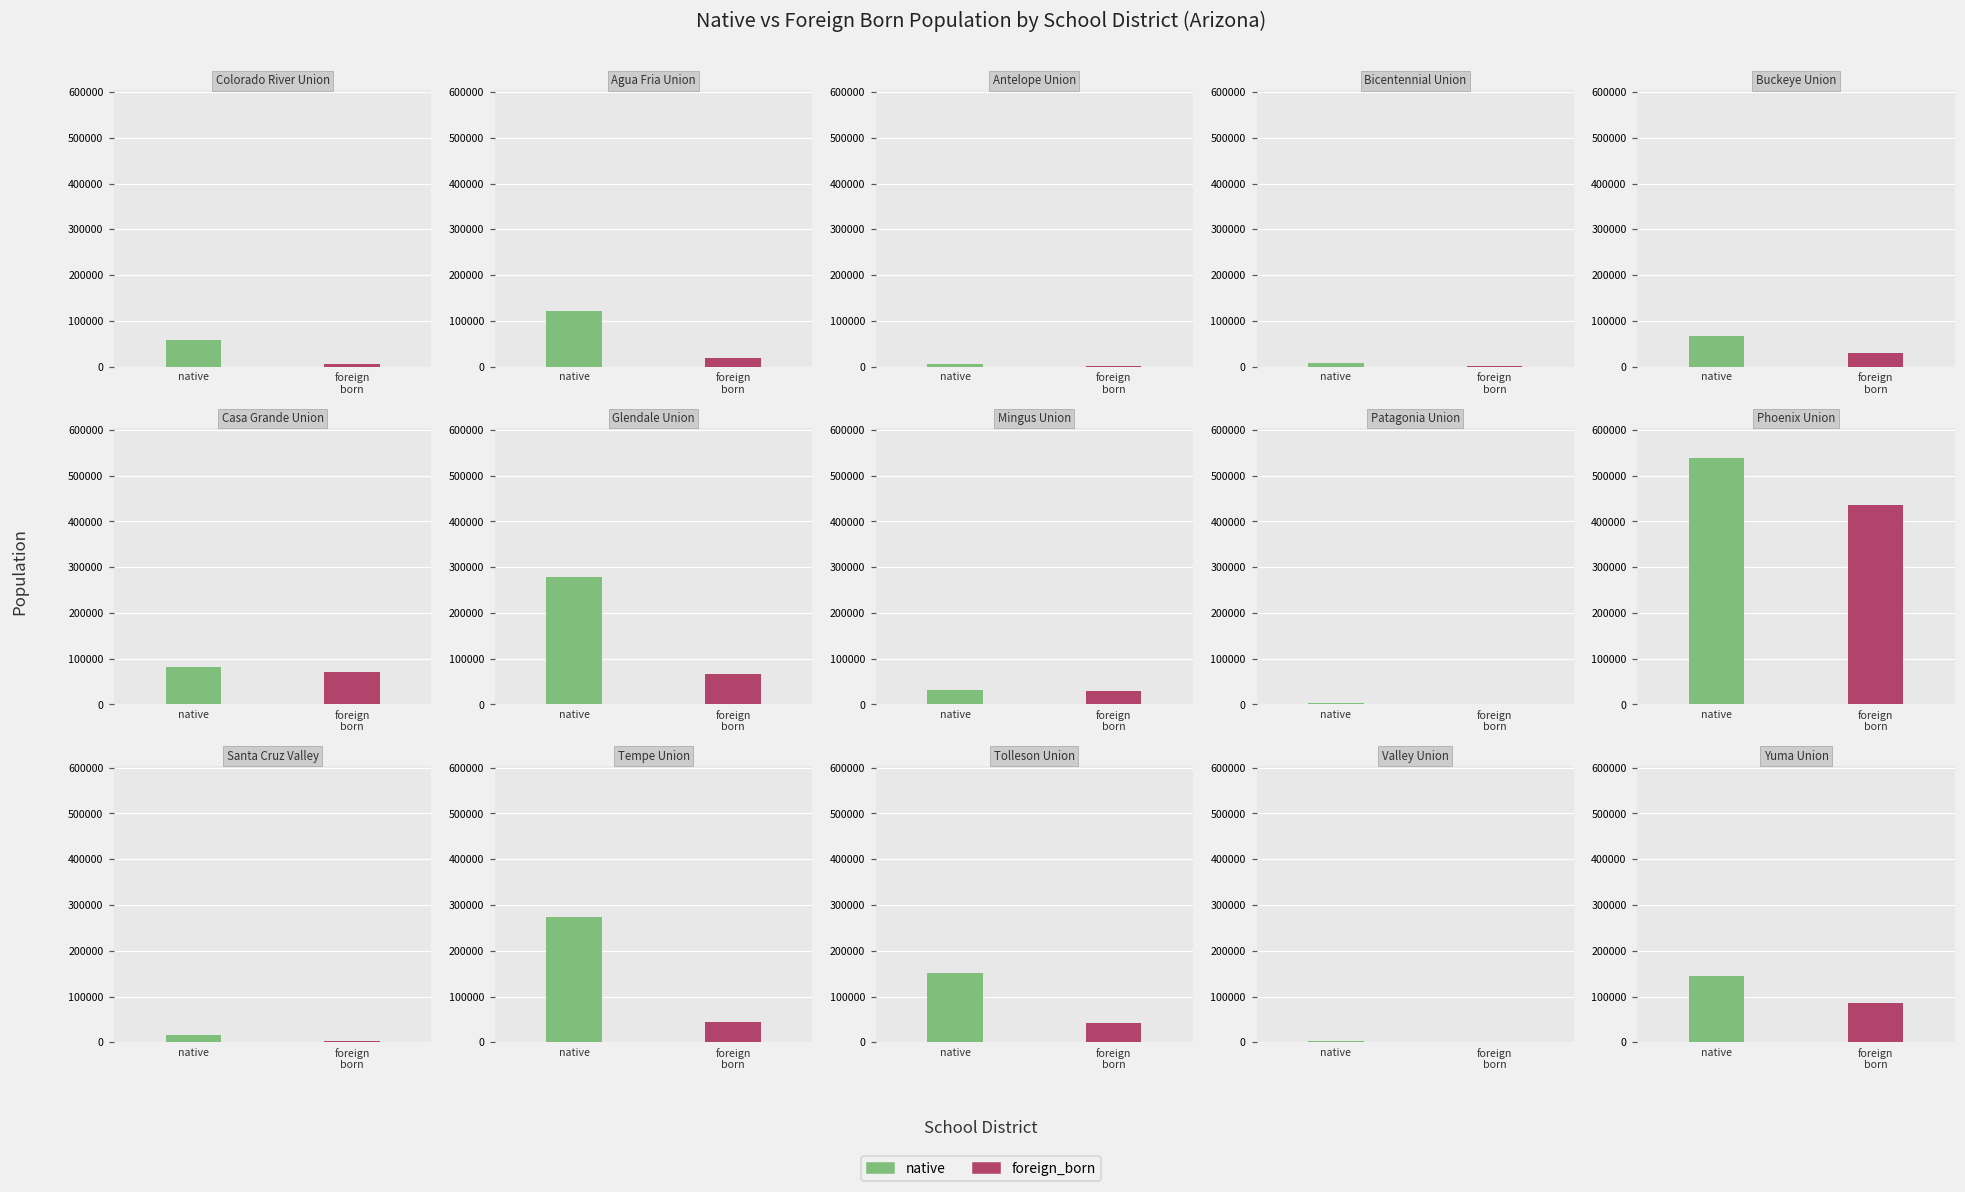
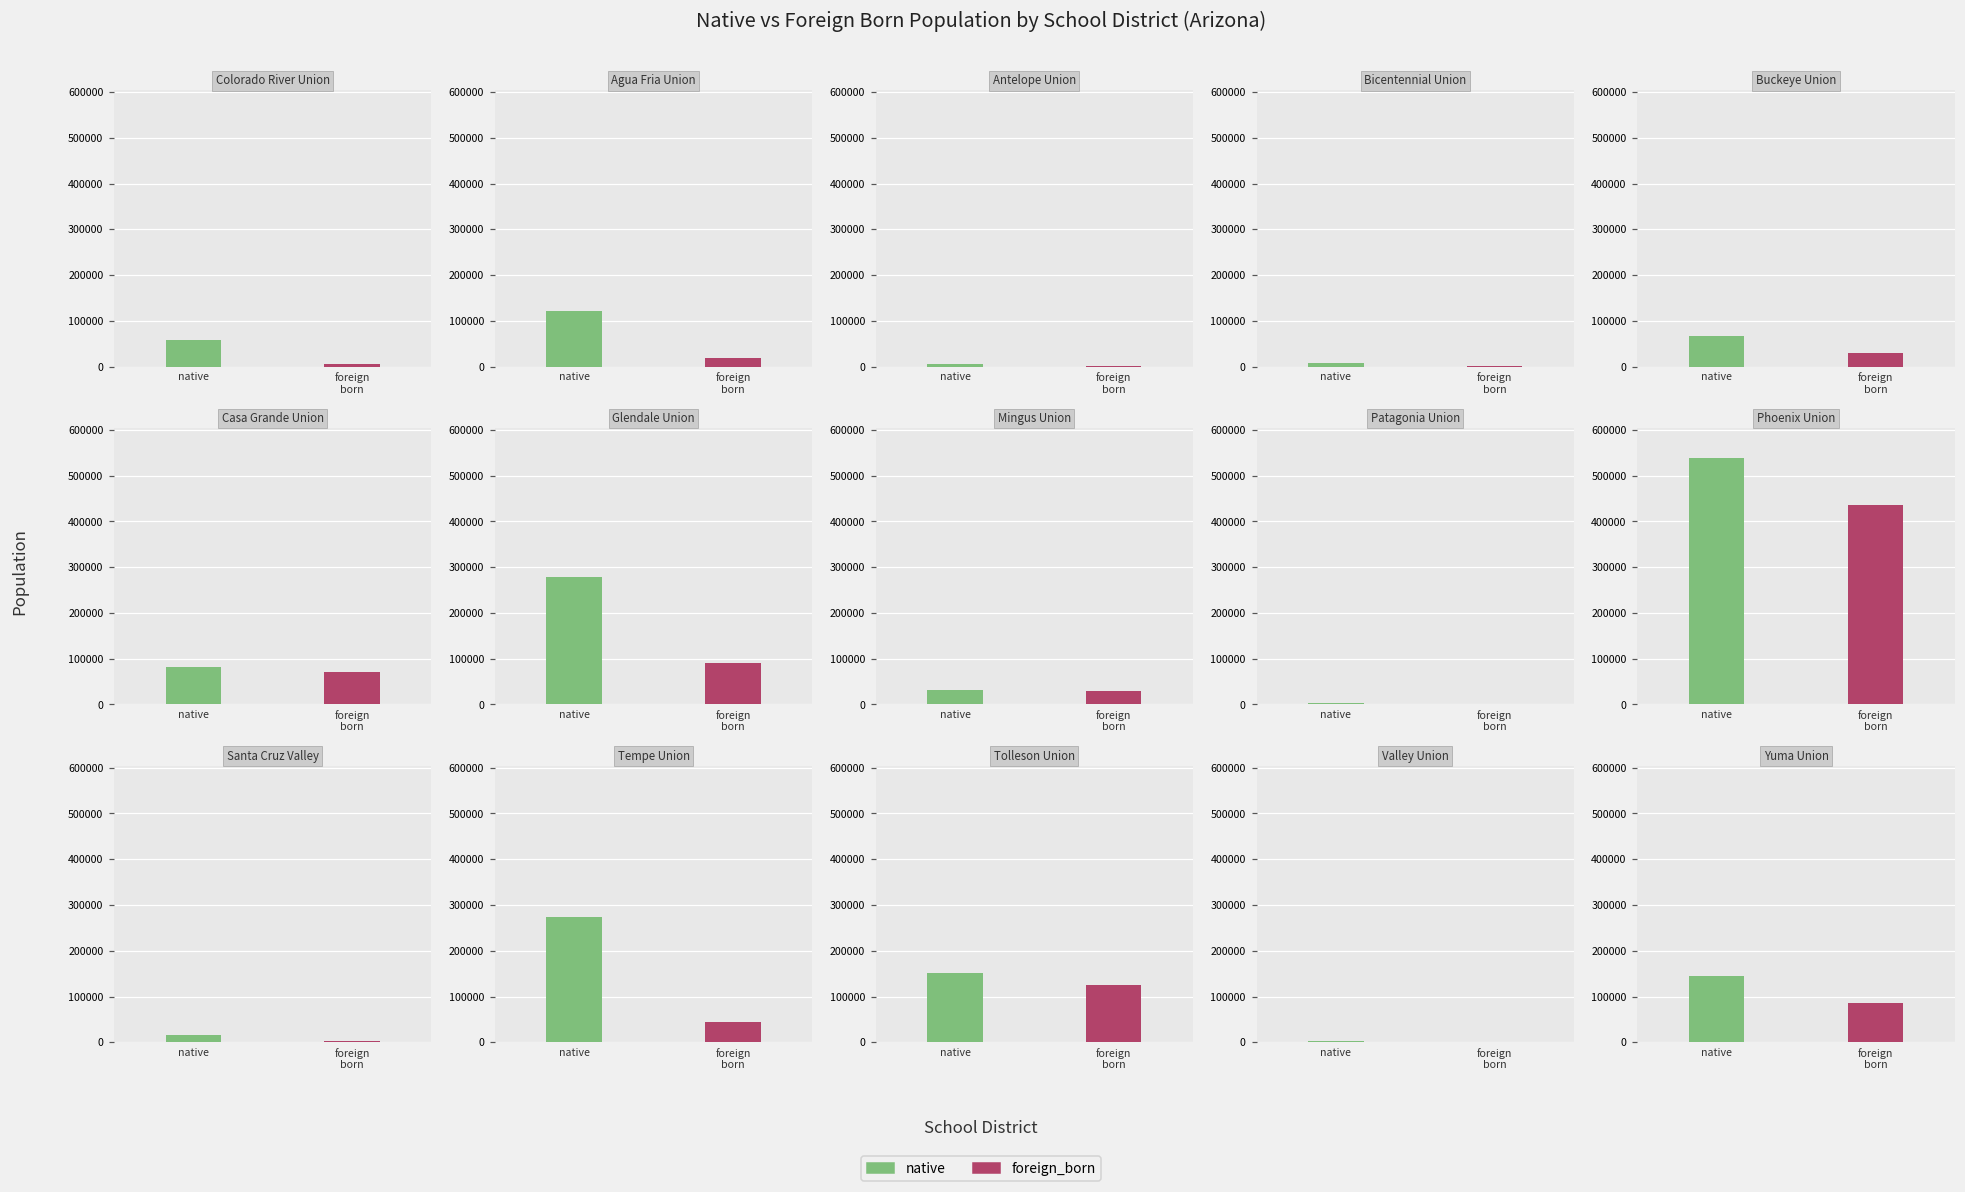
Glendale Union, foreign born: 70000 -> 90000
Tolleson Union, foreign born: 40000 -> 130000
